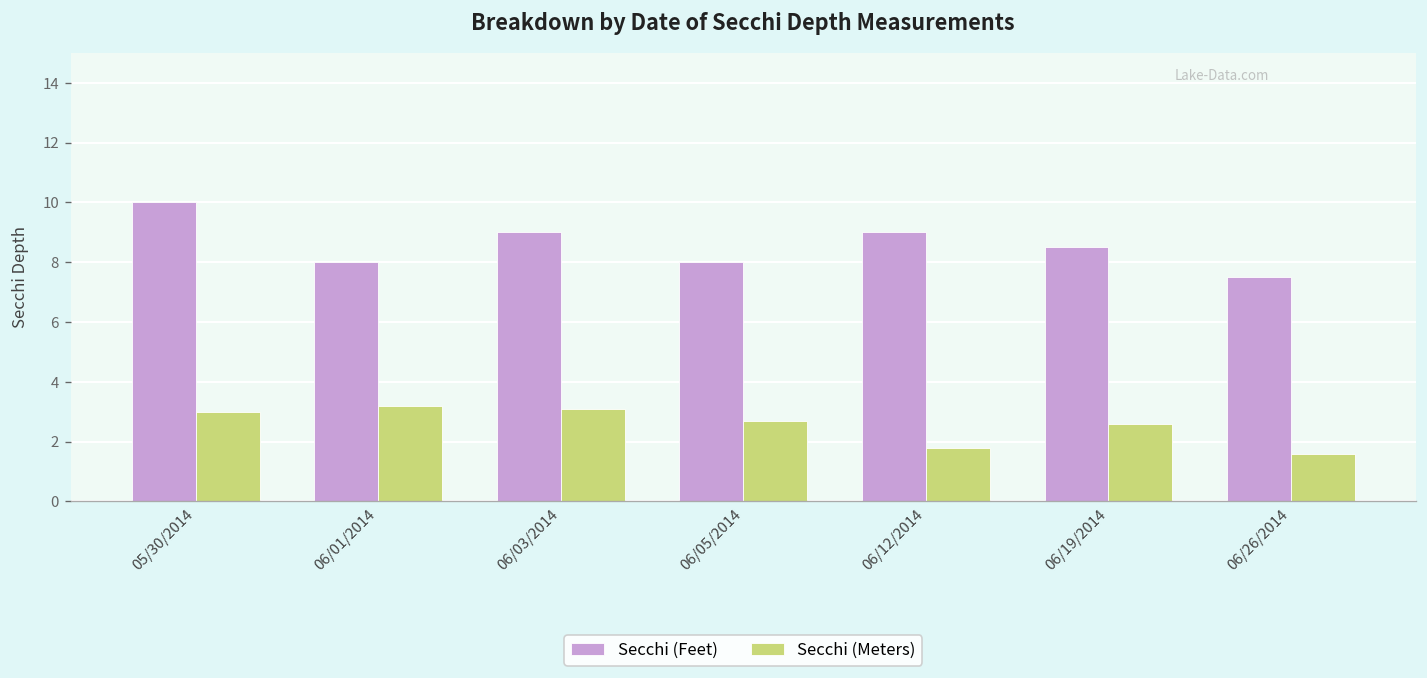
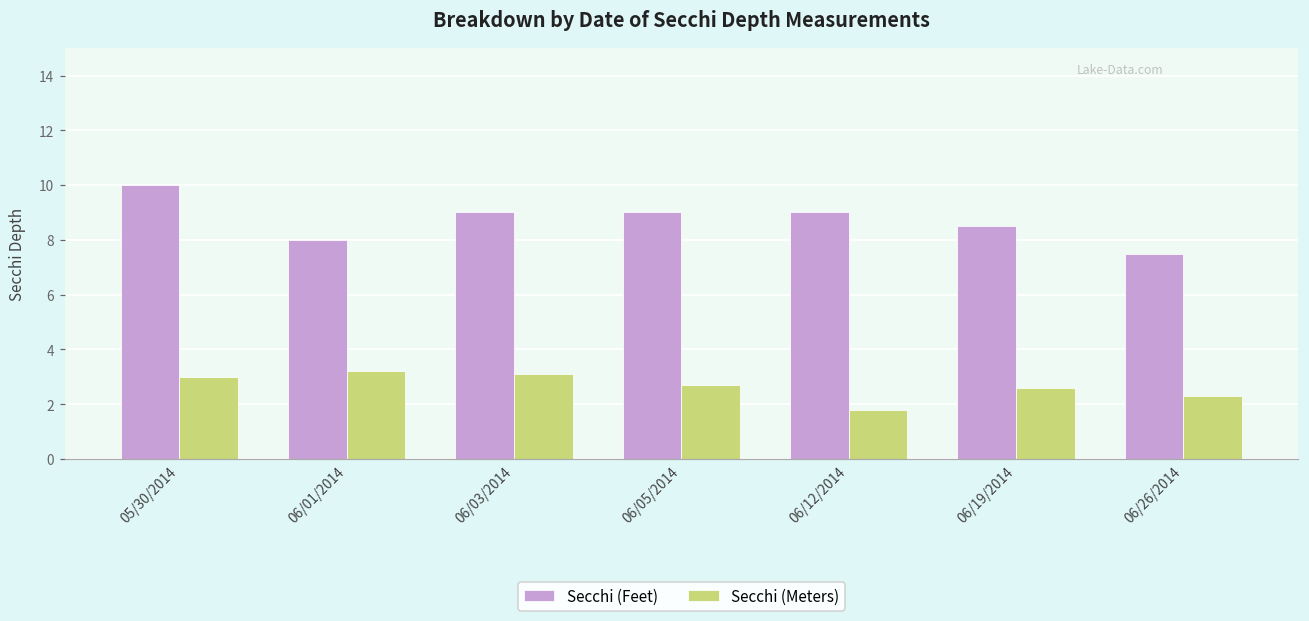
Secchi (Feet), 06/05/2014: 8 -> 9
Secchi (Meters), 06/26/2014: 1.6 -> 2.3
